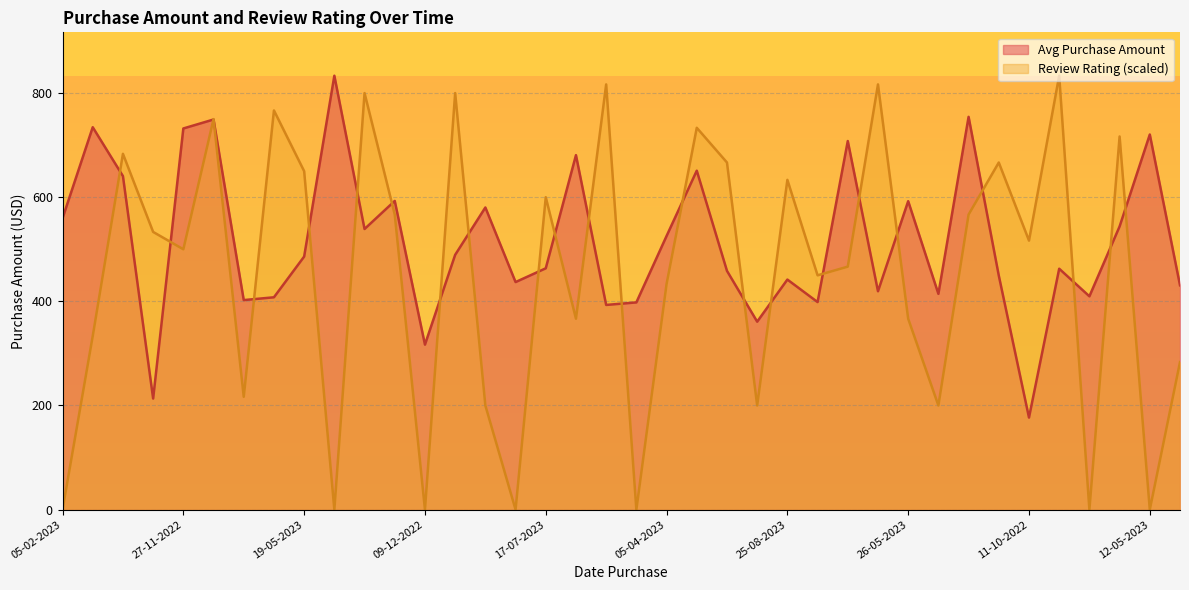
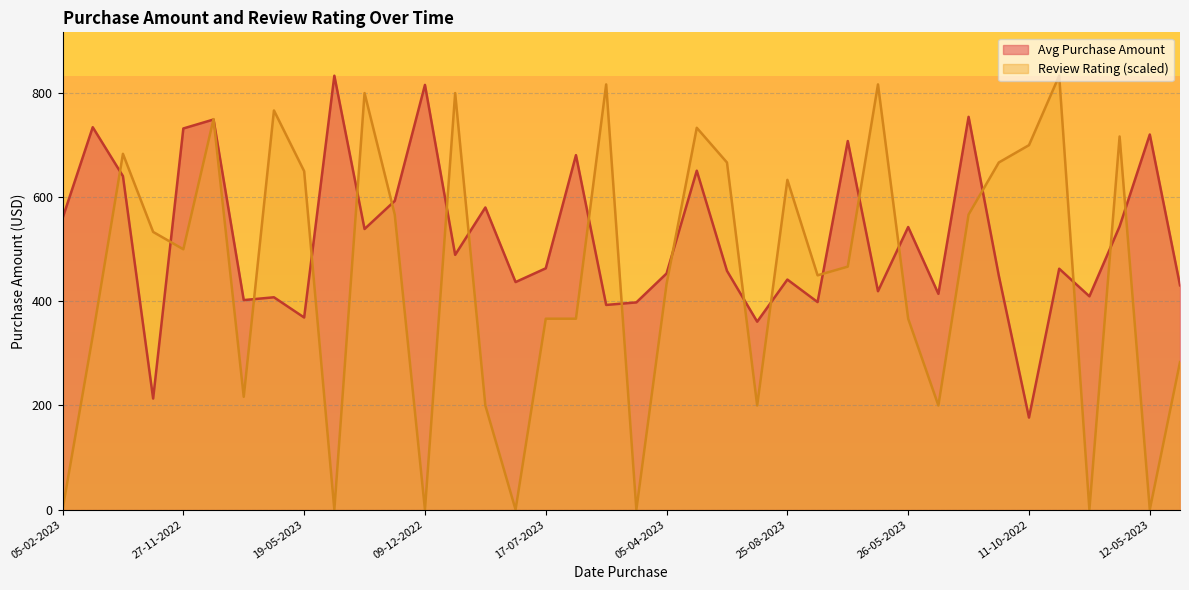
Avg Purchase Amount, 19-05-2023: 490 -> 370
Avg Purchase Amount, 09-12-2022: 320 -> 810
Review Rating (scaled), 17-07-2023: 600 -> 370
Avg Purchase Amount, 05-04-2023: 530 -> 450
Avg Purchase Amount, 26-05-2023: 590 -> 540
Review Rating (scaled), 11-10-2022: 520 -> 700
